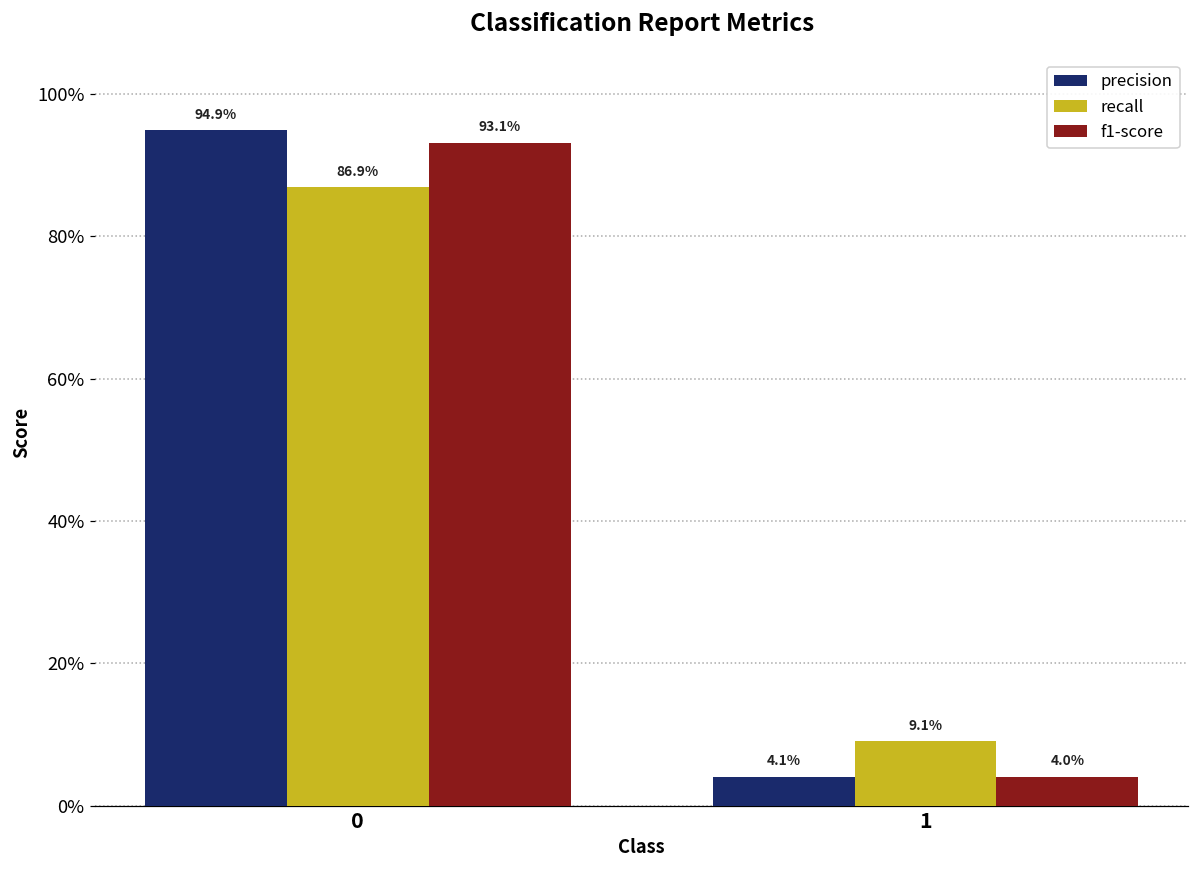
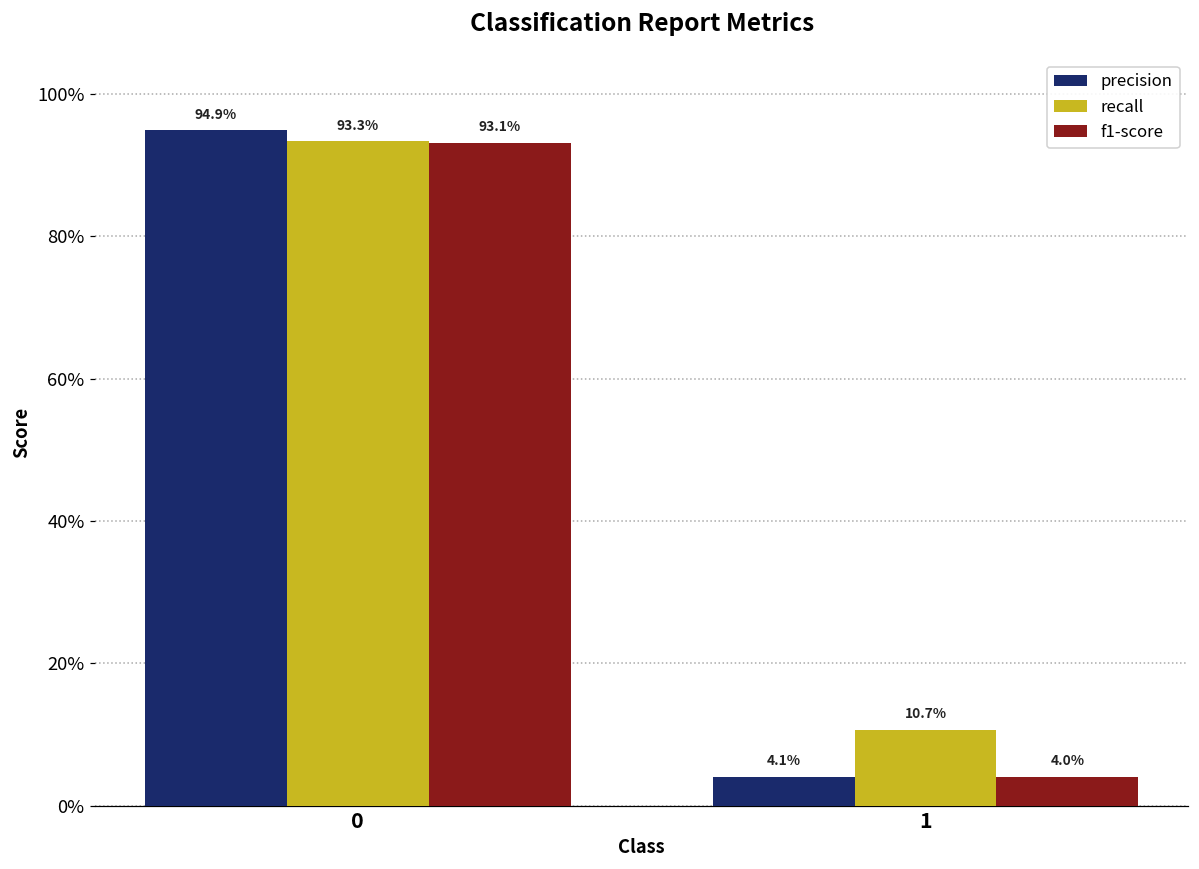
recall, 0: 86.9% -> 93.3%
recall, 1: 9.1% -> 10.7%
